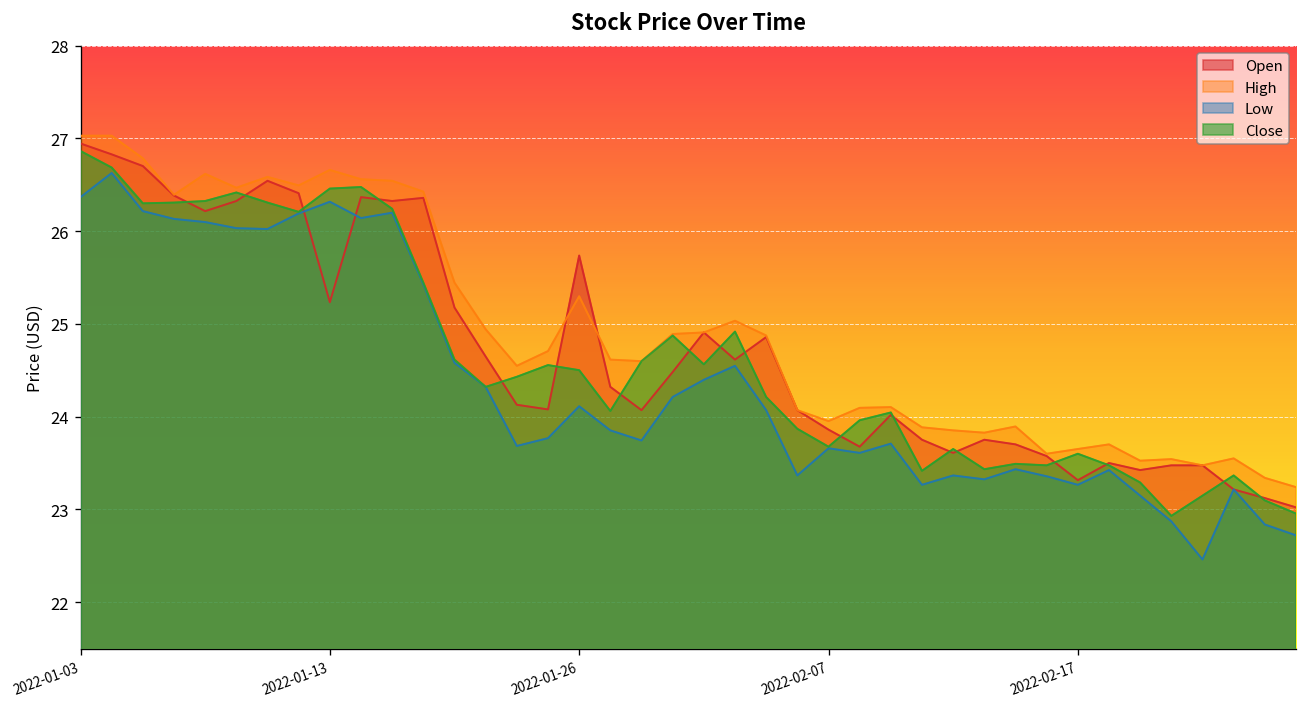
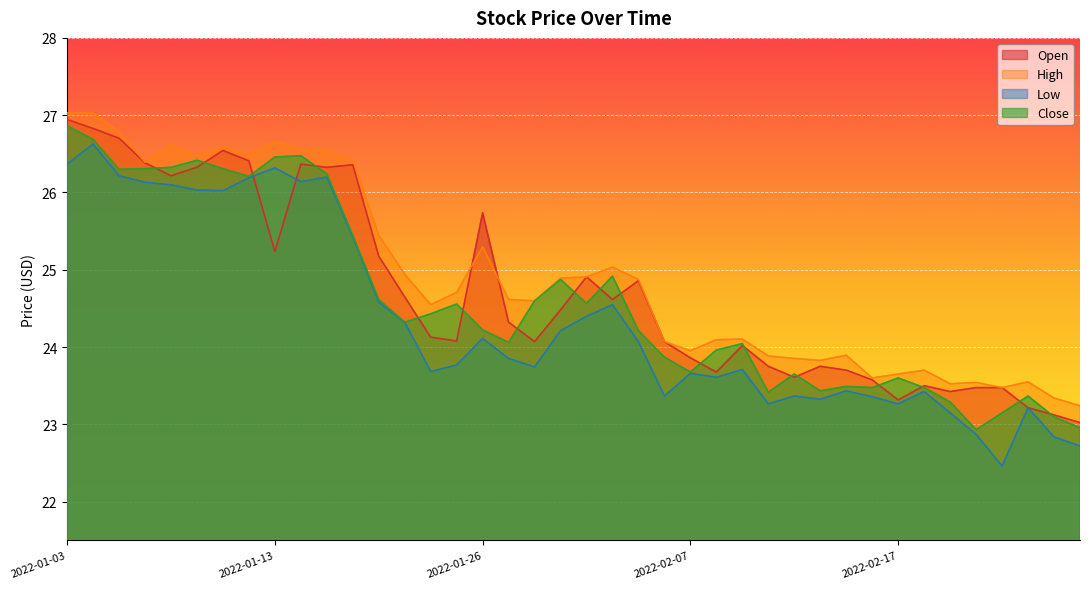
Close, 2022-01-26: 24.5 -> 24.2
